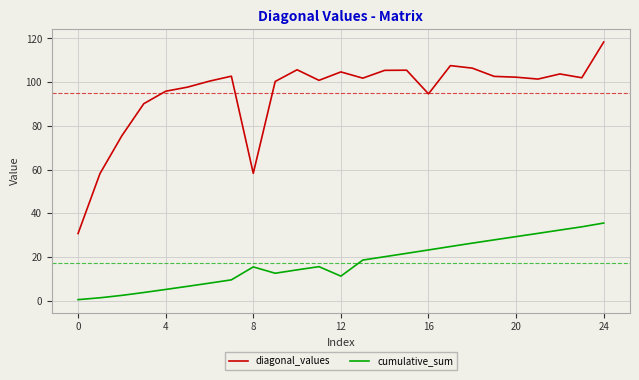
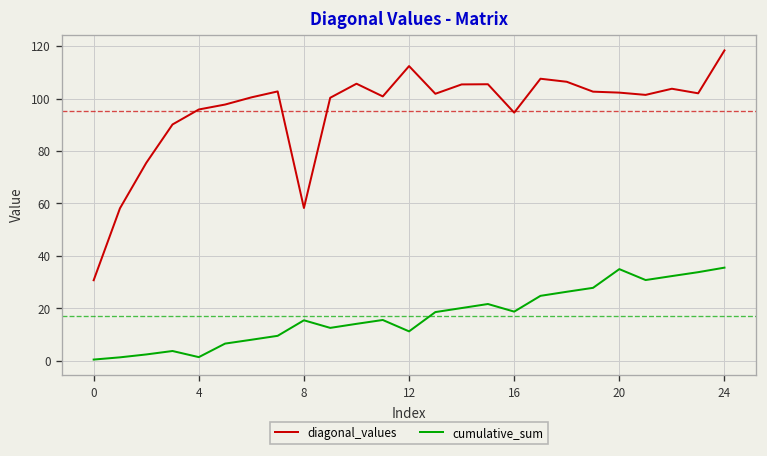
cumulative_sum, 4: 5 -> 1
diagonal_values, 12: 105 -> 112
cumulative_sum, 16: 23 -> 19
cumulative_sum, 20: 29 -> 35
